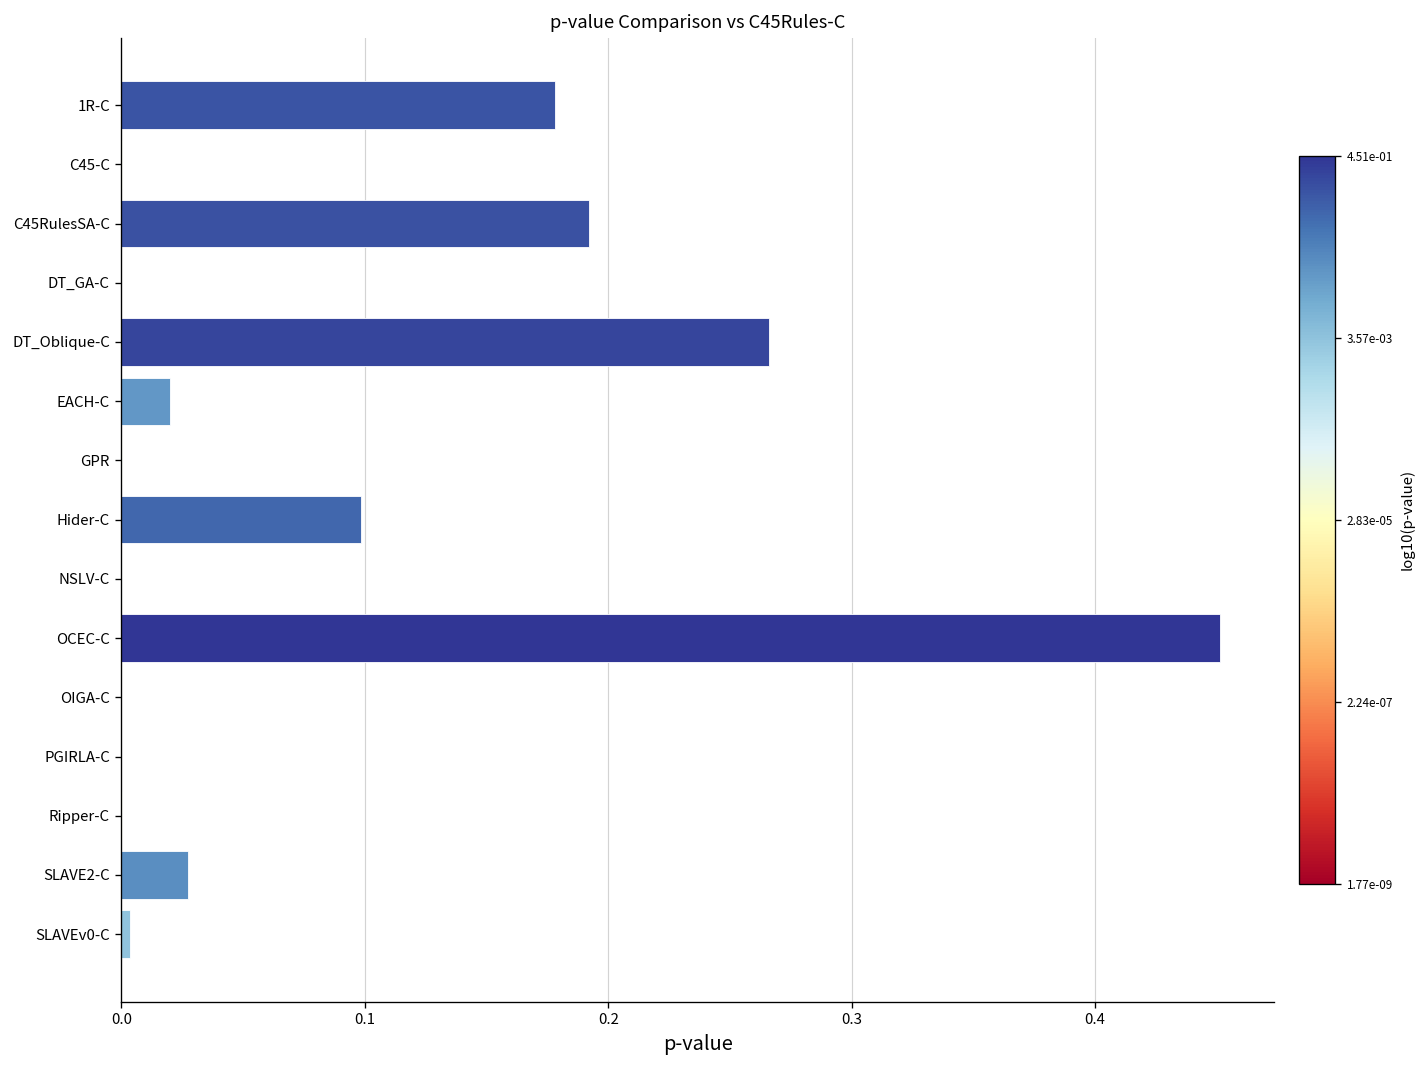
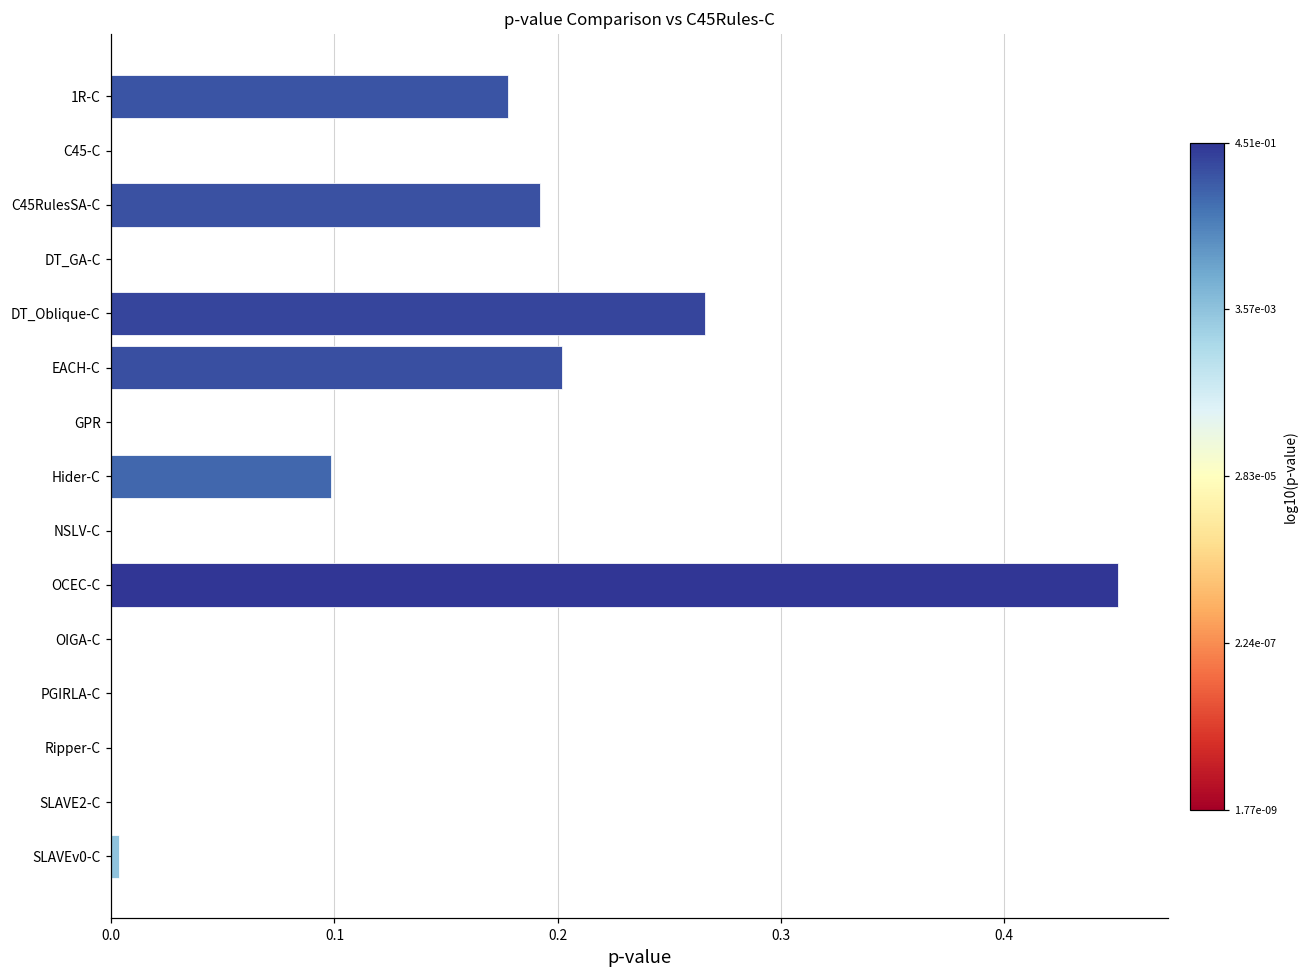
EACH-C: 0.020 -> 0.202
SLAVE2-C: 0.027 -> 0.000
